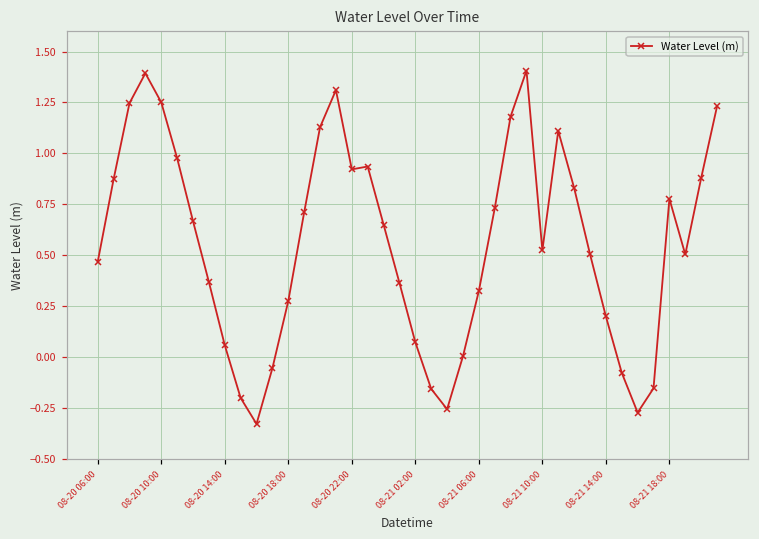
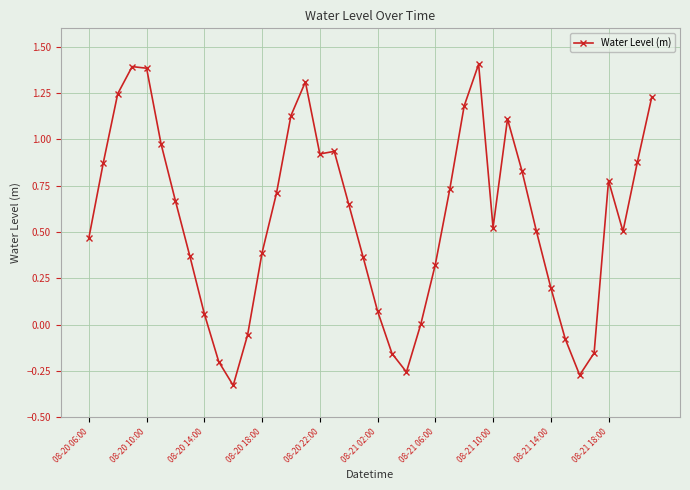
08-20 10:00: 1.25 -> 1.38
08-20 18:00: 0.28 -> 0.39
